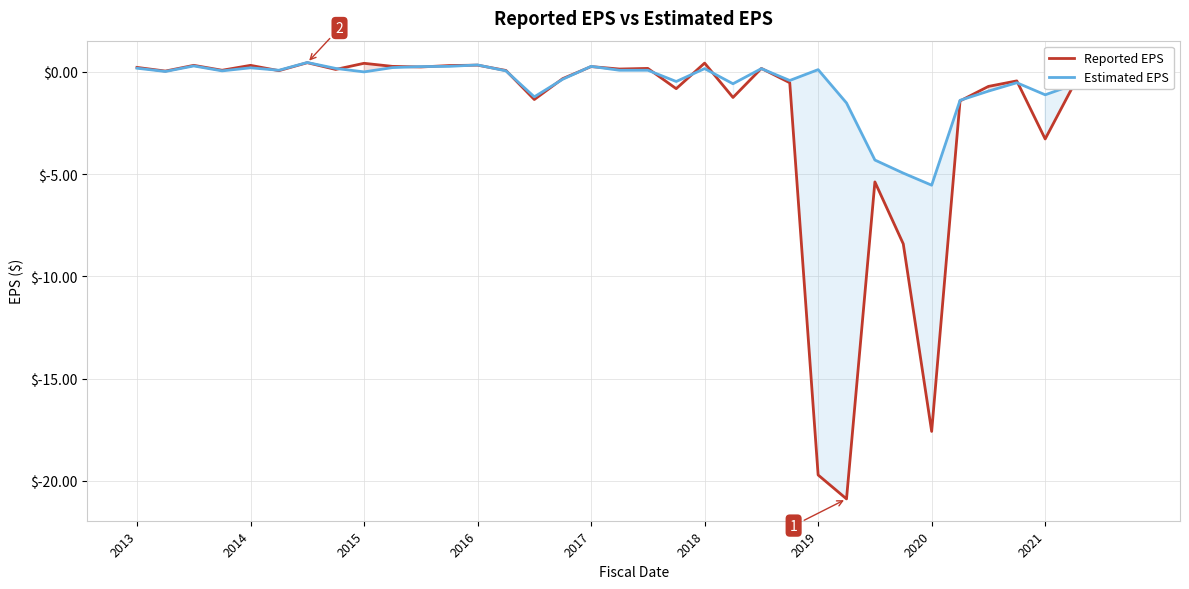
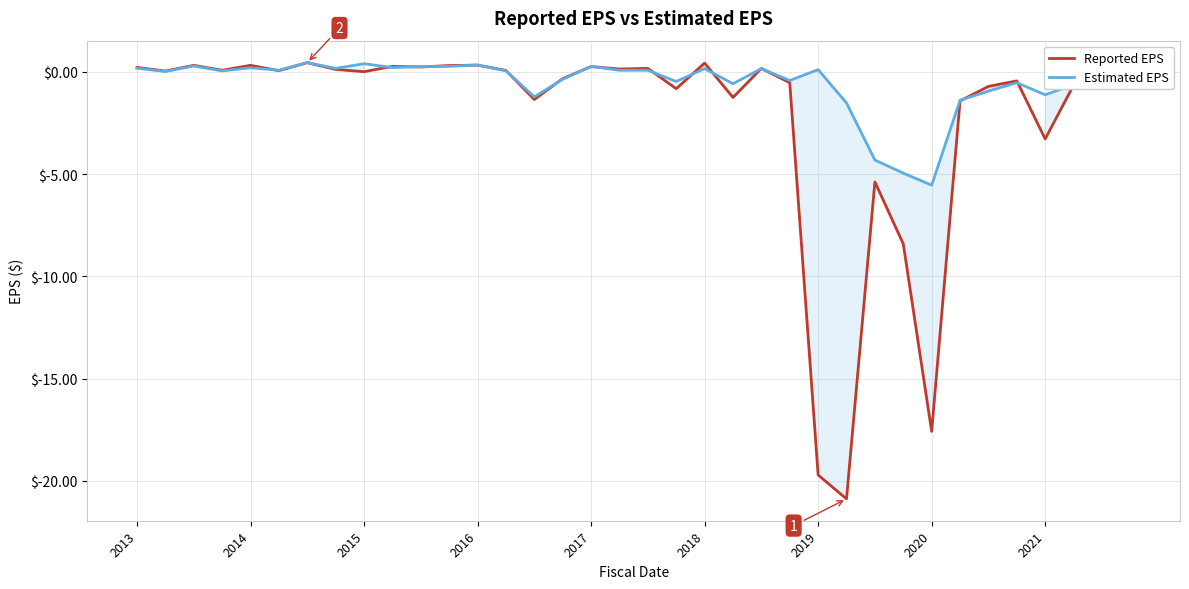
Reported EPS, 2015: $0.4 -> $0.0
Estimated EPS, 2015: $0.0 -> $0.4
